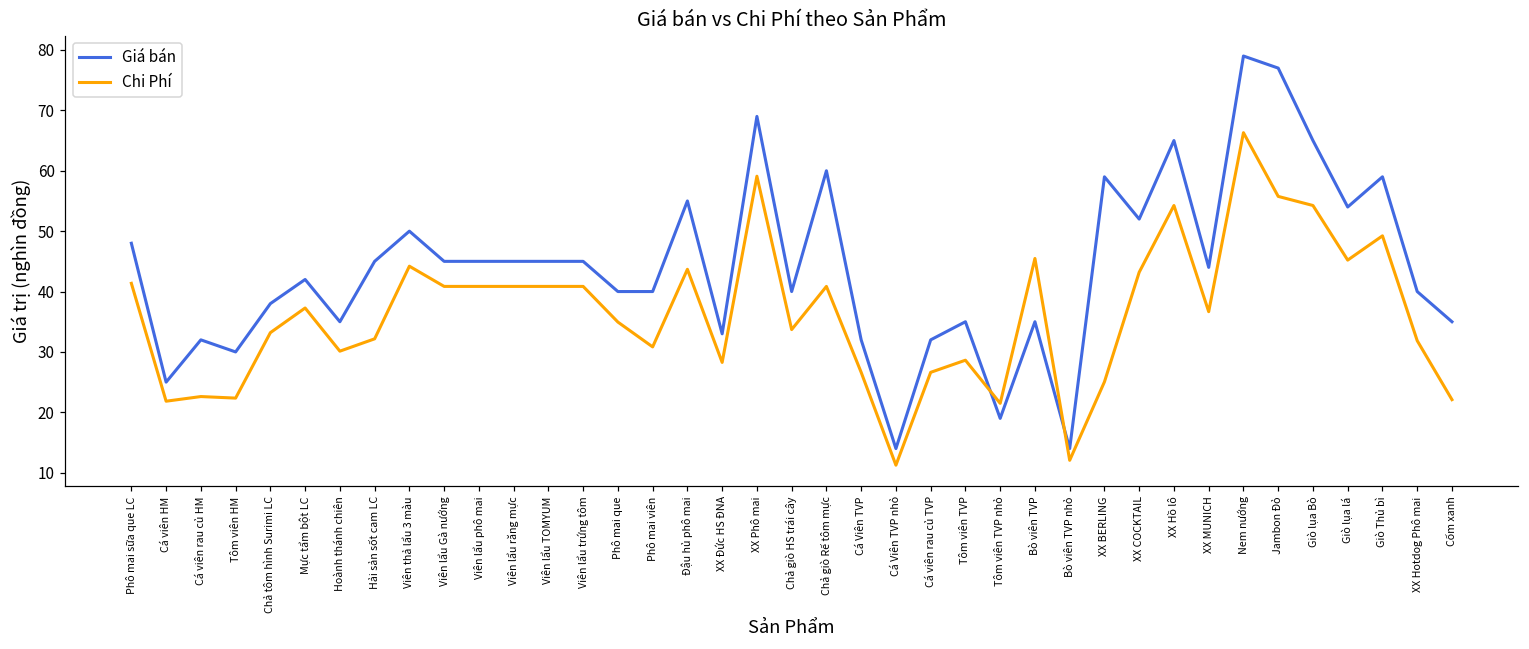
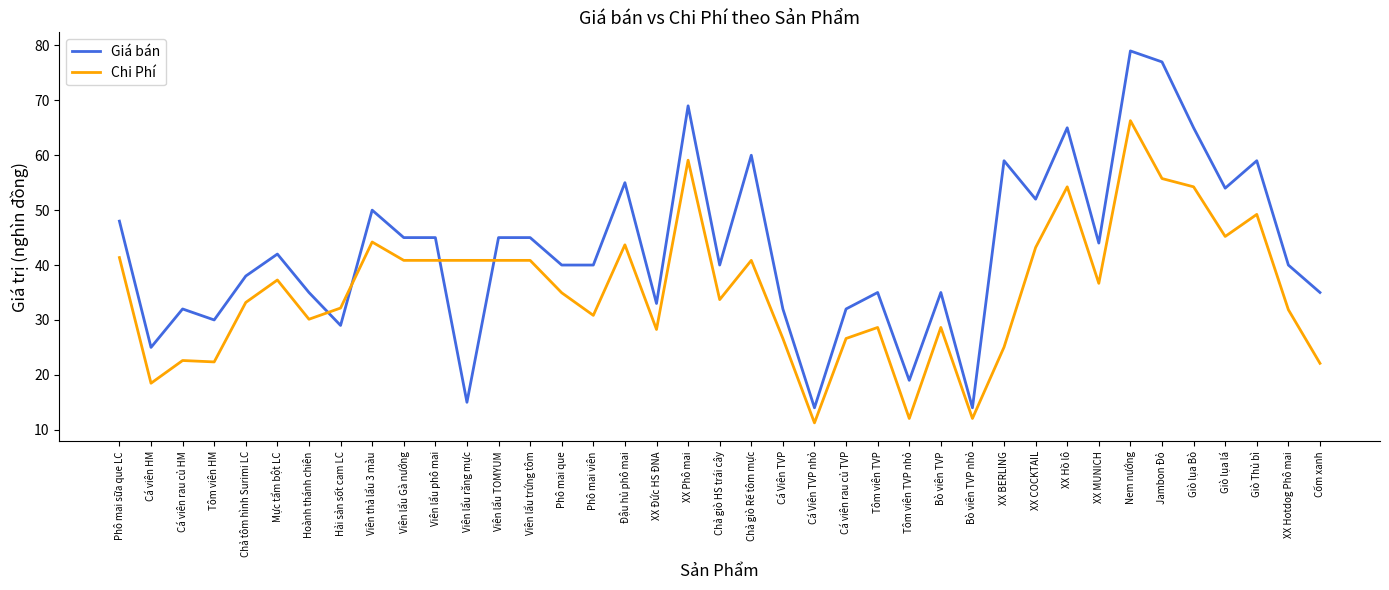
Chi Phí, Cá viên HM: 22 -> 18
Giá bán, Hải sản sốt cam LC: 45 -> 29
Giá bán, Viên lẩu răng mực: 45 -> 15
Chi Phí, Tôm viên TVP nhỏ: 21 -> 12
Chi Phí, Bò viên TVP: 45 -> 29
